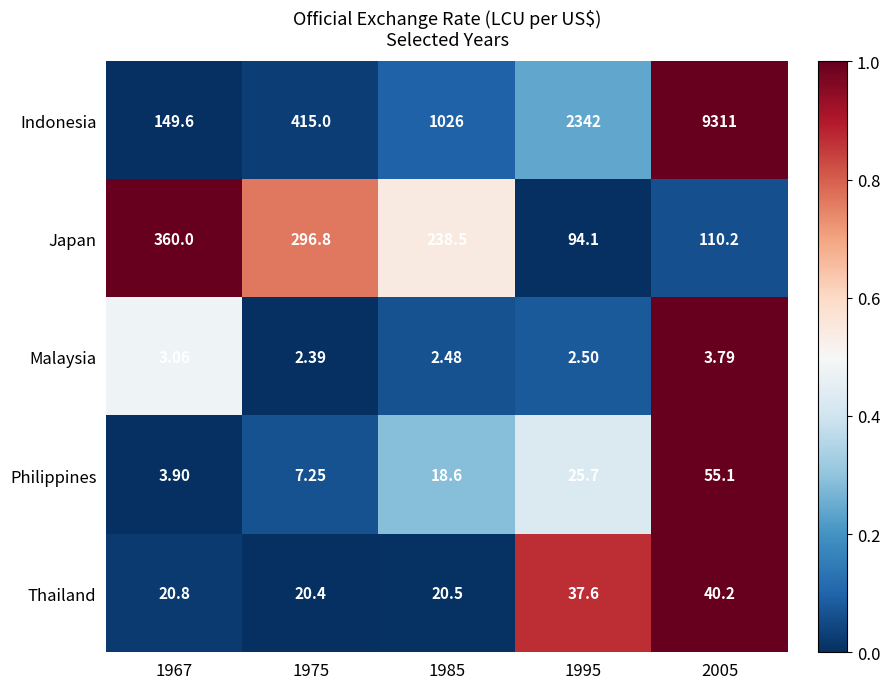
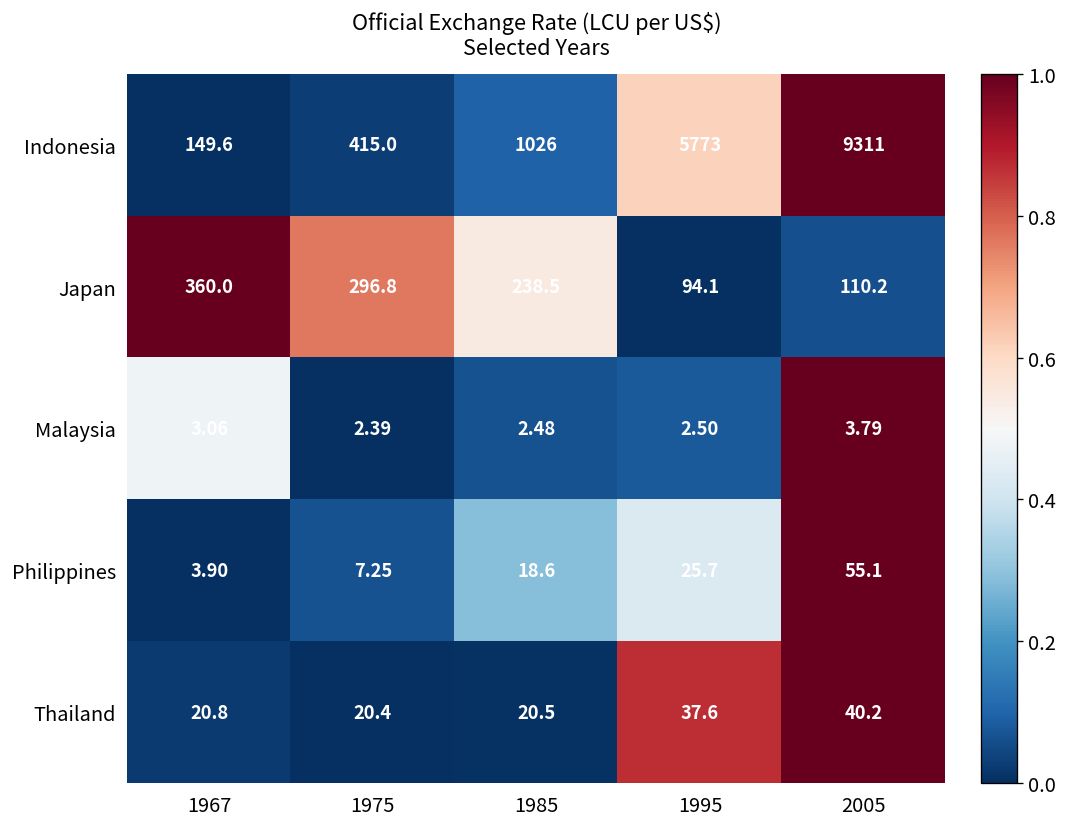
Indonesia, 1995: 2342 -> 5773
